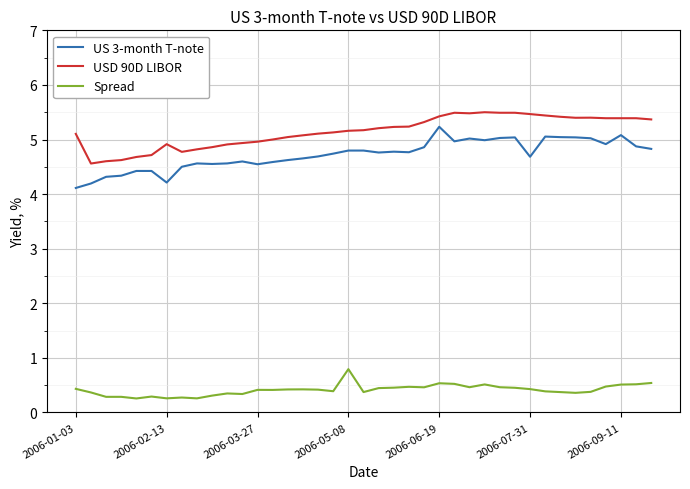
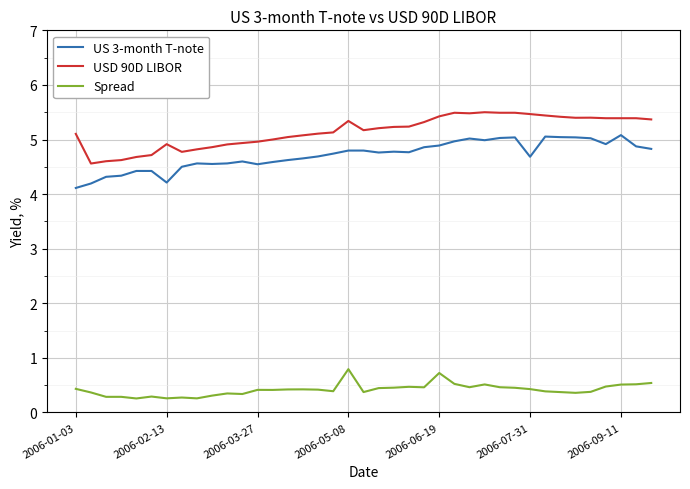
USD 90D LIBOR, 2006-05-08: 5.2 -> 5.3
US 3-month T-note, 2006-06-19: 5.2 -> 4.9
Spread, 2006-06-19: 0.5 -> 0.7
